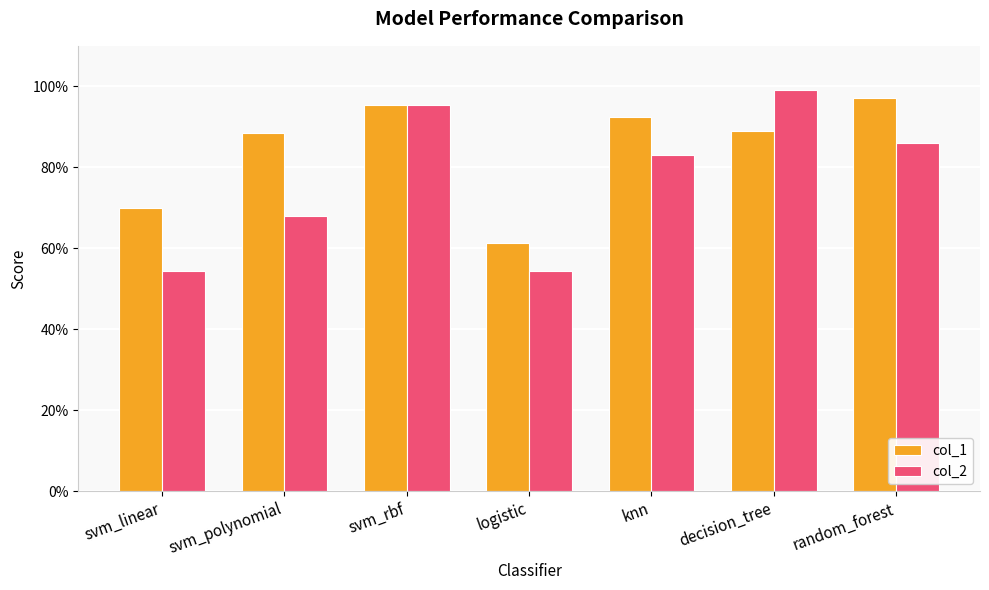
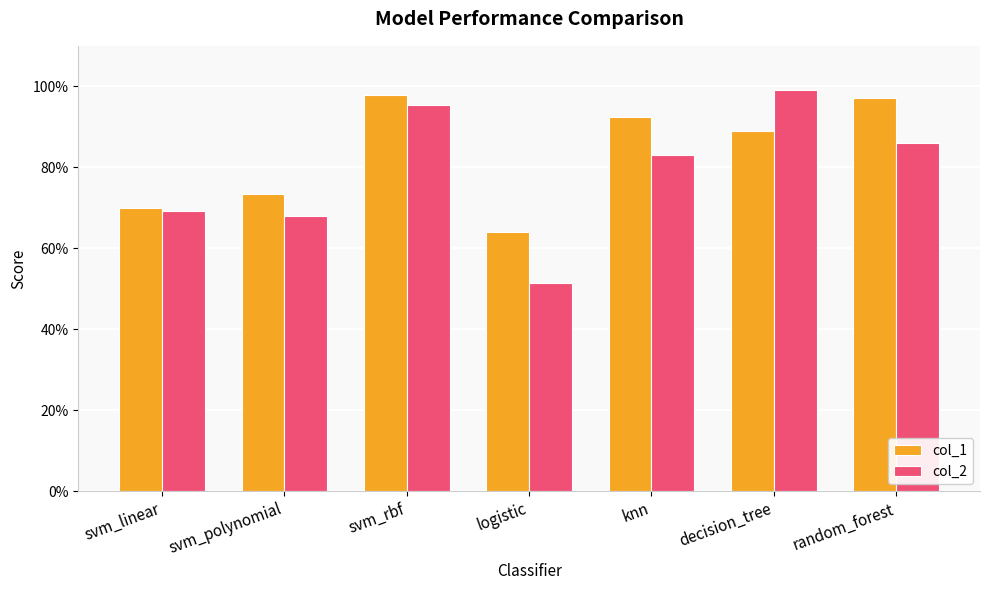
col_2, svm_linear: 55% -> 69%
col_1, svm_polynomial: 89% -> 73%
col_1, svm_rbf: 95% -> 98%
col_1, logistic: 61% -> 64%
col_2, logistic: 55% -> 52%
